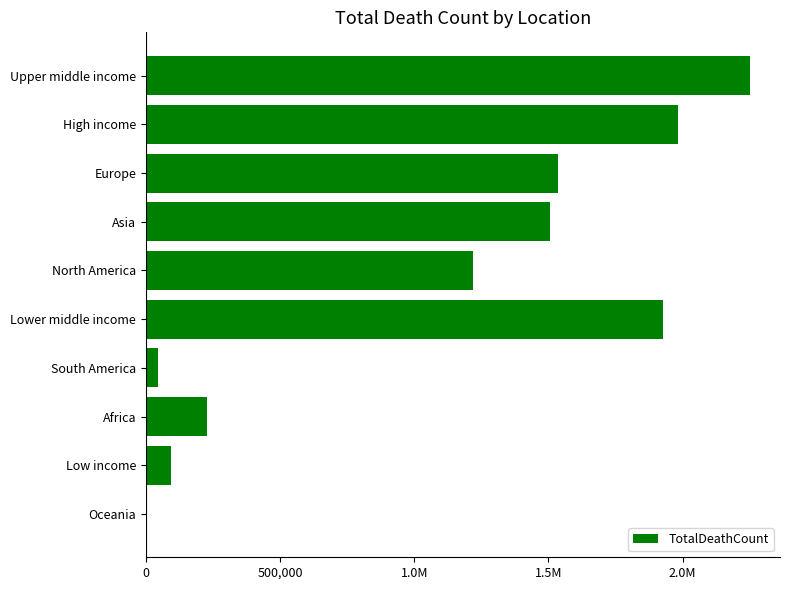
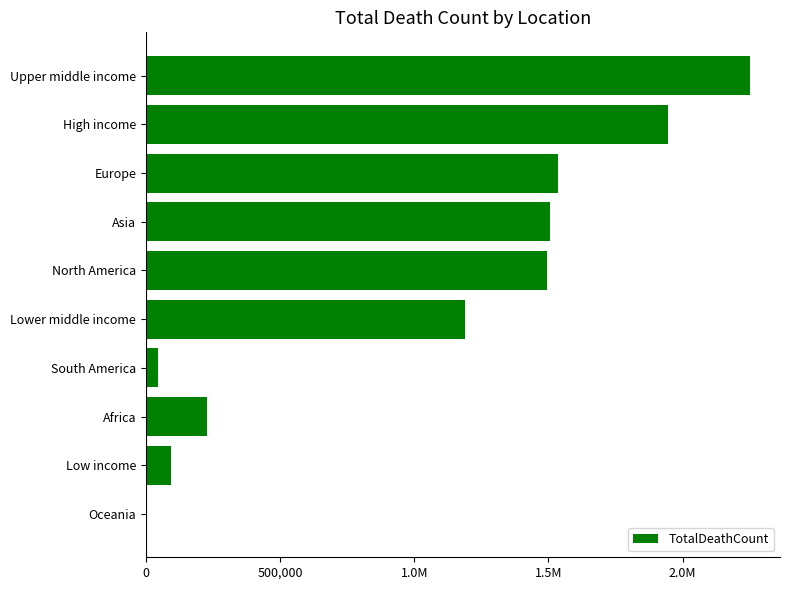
High income: 1,980,000 -> 1,950,000
North America: 1,220,000 -> 1,500,000
Lower middle income: 1,930,000 -> 1,190,000
